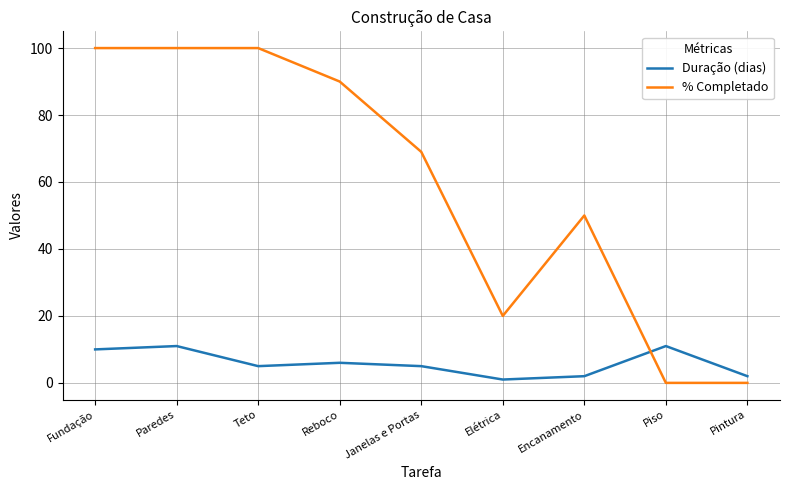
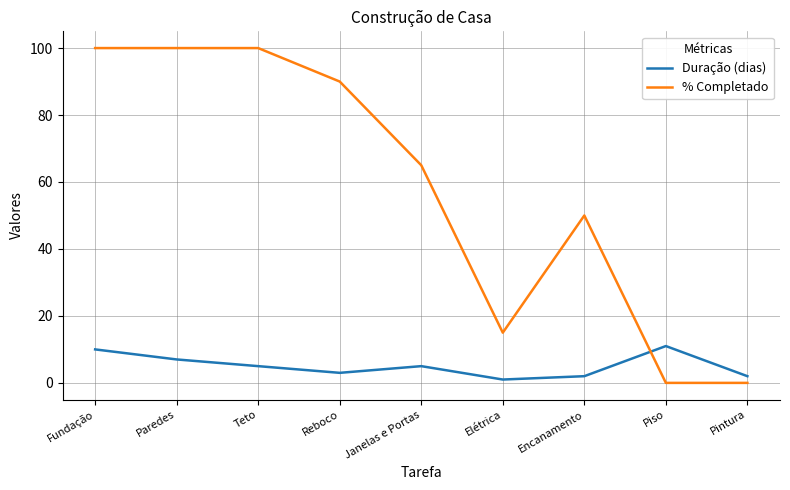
Duração (dias), Paredes: 11 -> 7
Duração (dias), Reboco: 6 -> 3
% Completado, Janelas e Portas: 69 -> 65
% Completado, Elétrica: 20 -> 15
